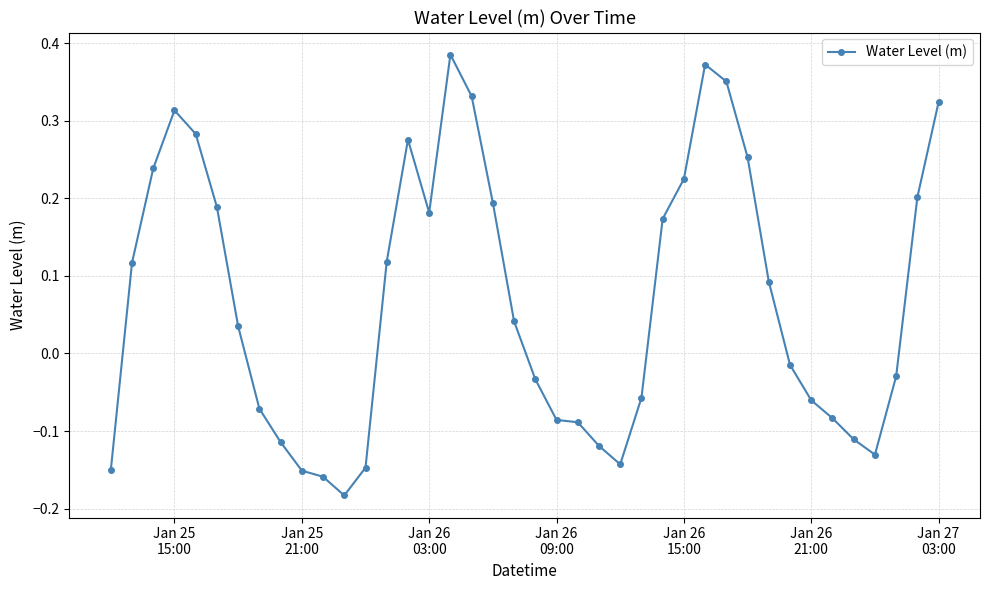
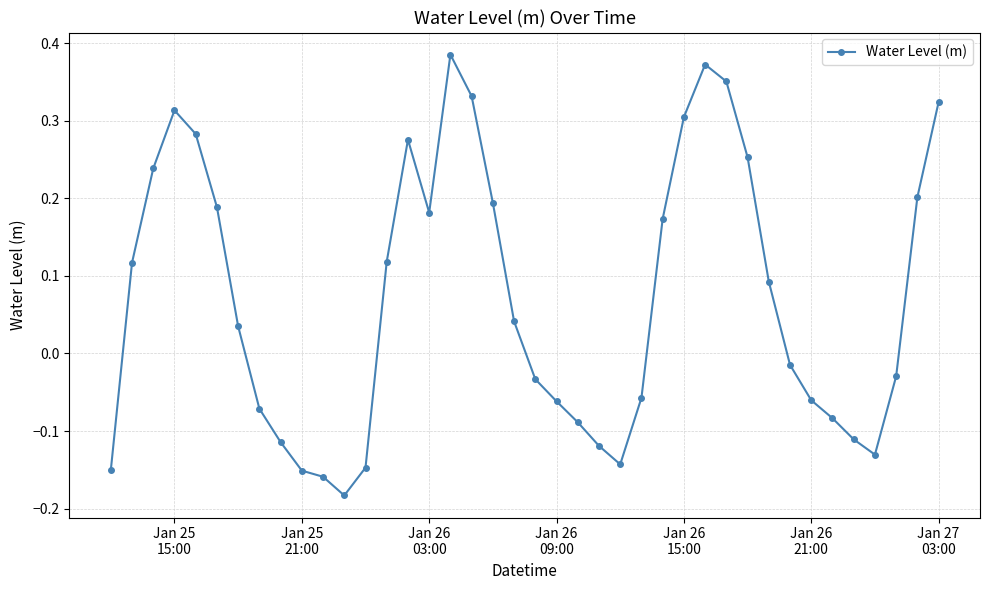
Jan 26 09:00: -0.09 -> -0.06
Jan 26 15:00: 0.22 -> 0.30
